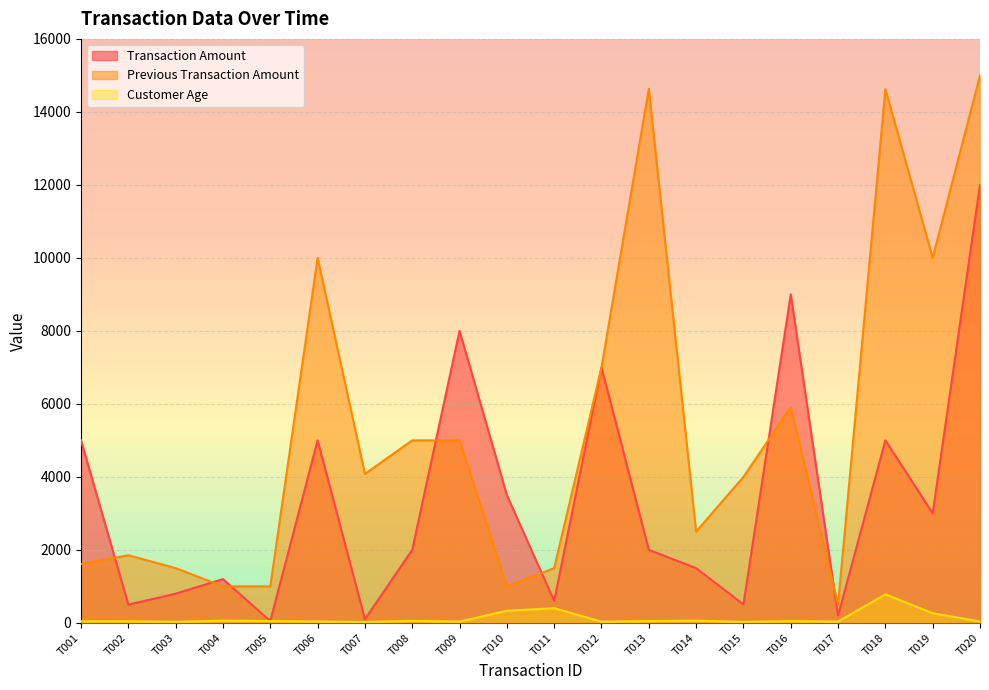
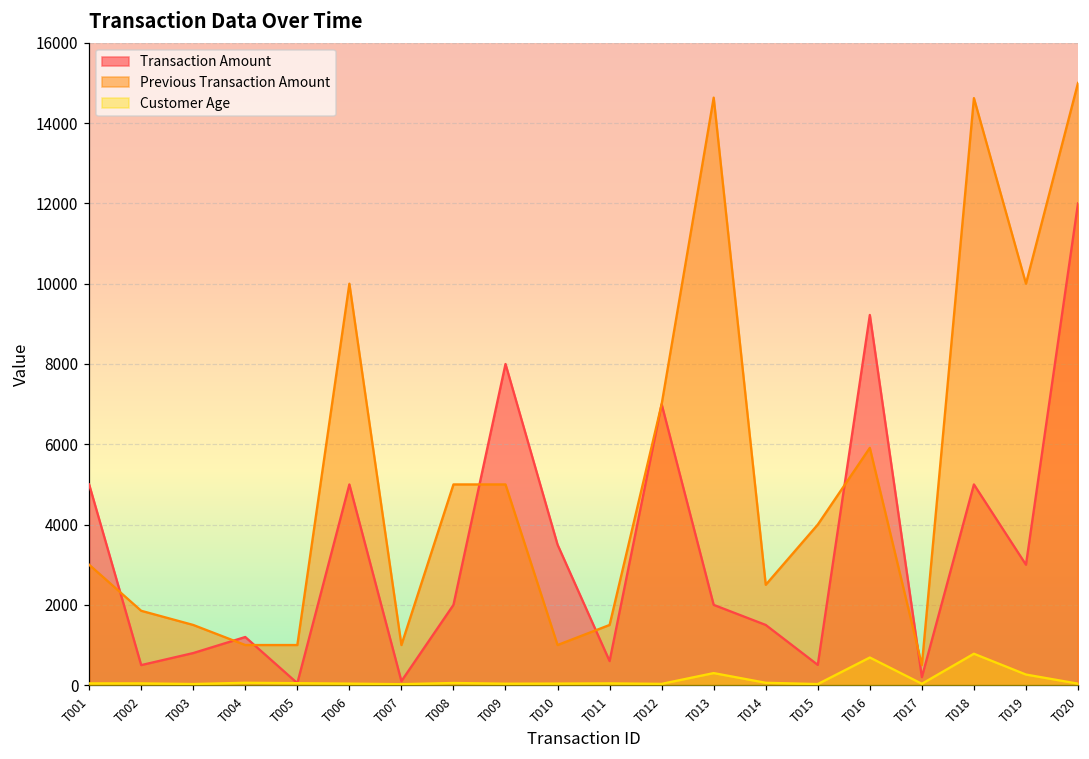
Previous Transaction Amount, T001: 1600 -> 3000
Previous Transaction Amount, T007: 4100 -> 1000
Customer Age, T010: 300 -> 0
Customer Age, T011: 400 -> 0
Customer Age, T013: 100 -> 300
Transaction Amount, T016: 9000 -> 9200
Customer Age, T016: 0 -> 700
